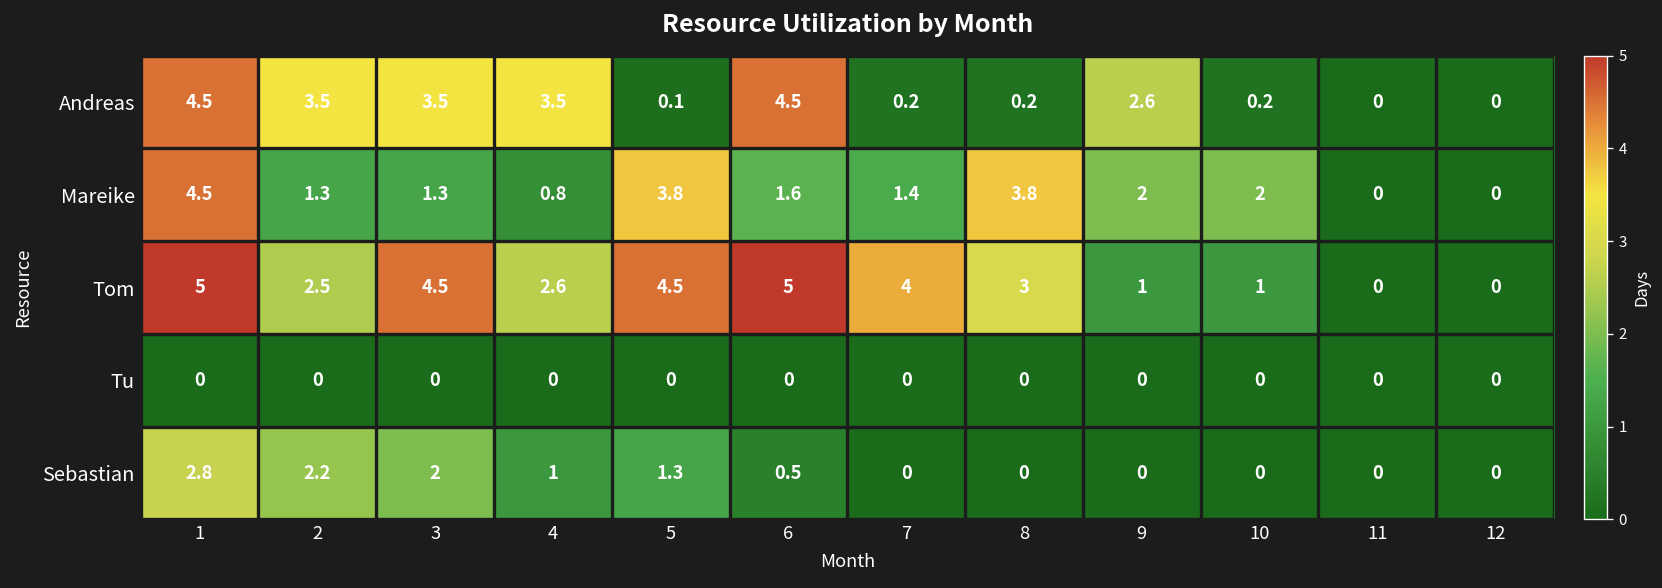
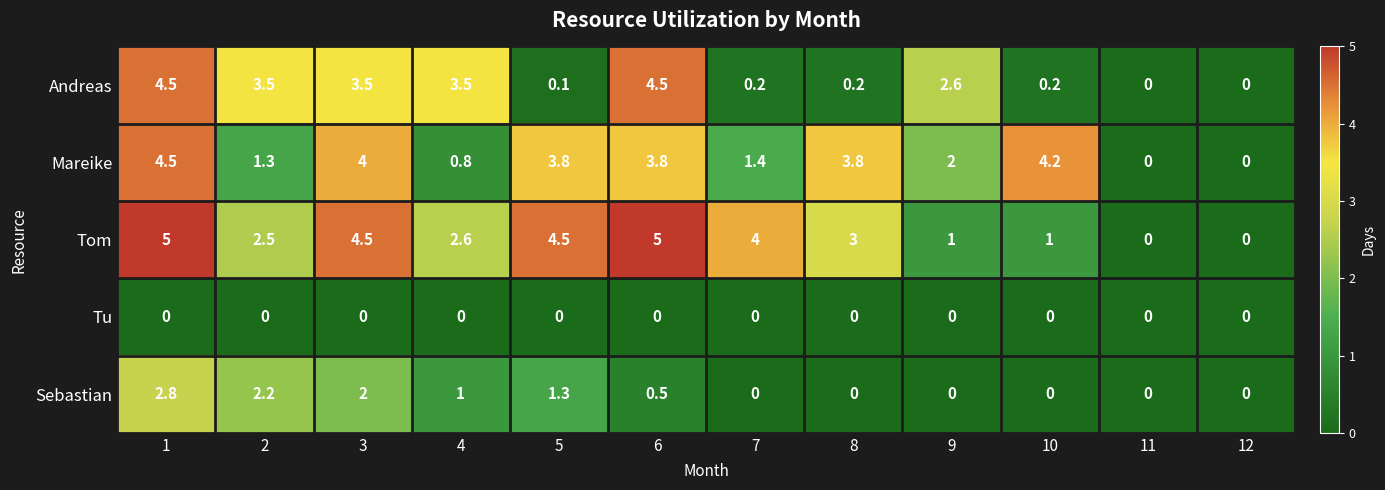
Mareike, 3: 1.3 -> 4
Mareike, 6: 1.6 -> 3.8
Mareike, 10: 2 -> 4.2
